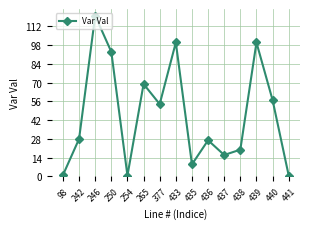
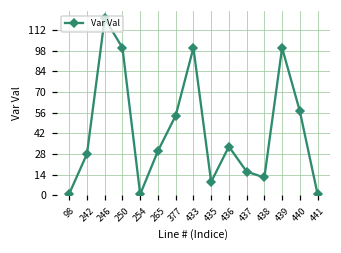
250: 93 -> 100
265: 69 -> 30
436: 27 -> 33
438: 20 -> 12
